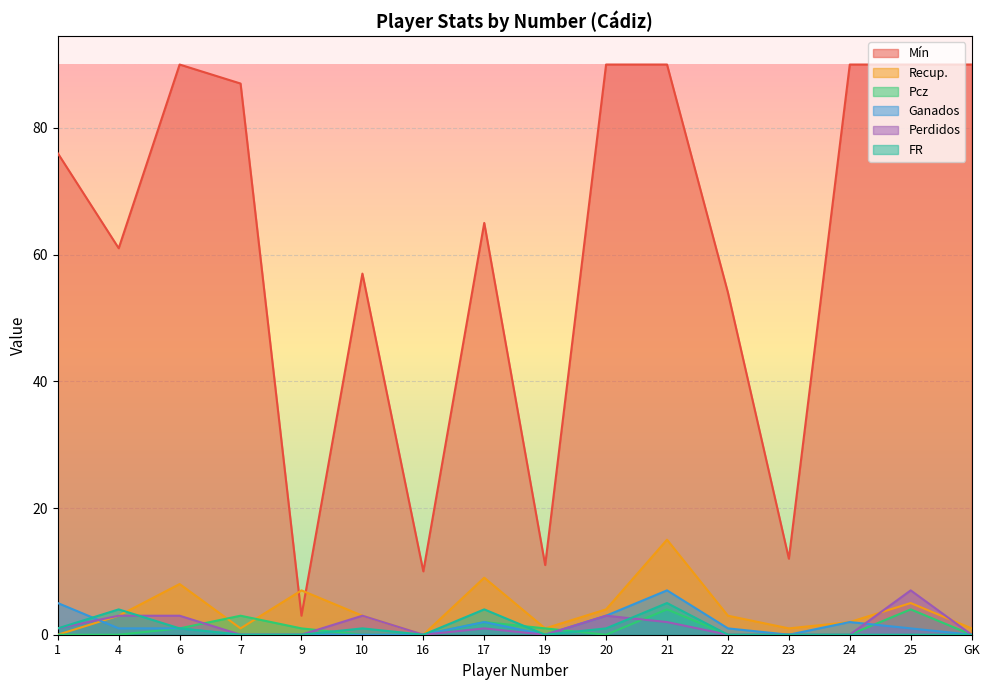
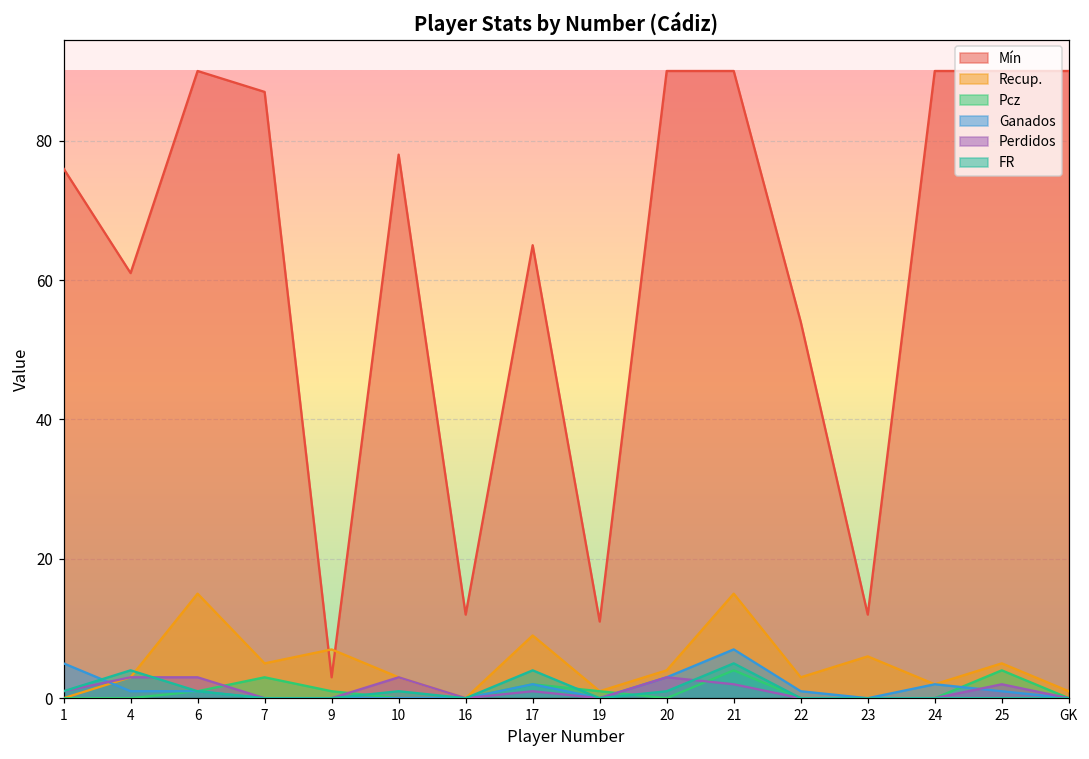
Recup., 6: 8 -> 15
Recup., 7: 1 -> 5
Mín, 10: 57 -> 78
Mín, 16: 10 -> 12
Recup., 23: 1 -> 6
Perdidos, 25: 7 -> 2
